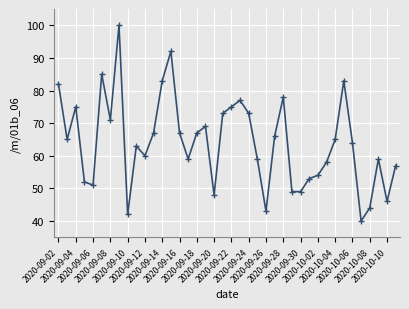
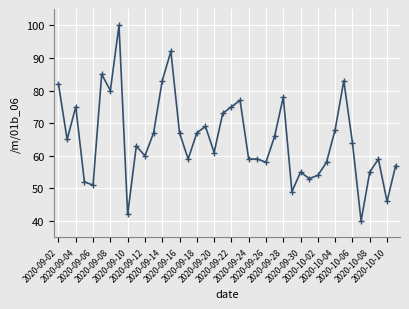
2020-09-08: 71 -> 80
2020-09-20: 48 -> 61
2020-09-24: 73 -> 59
2020-09-26: 43 -> 58
2020-09-30: 49 -> 55
2020-10-04: 65 -> 68
2020-10-08: 44 -> 55
